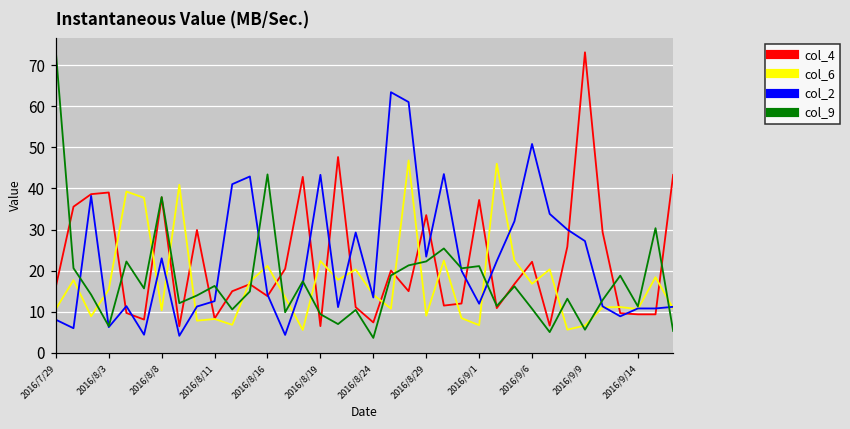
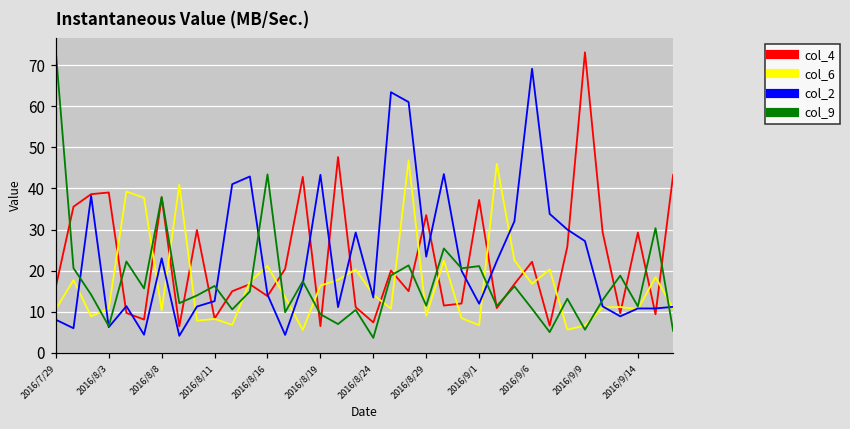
col_6, 2016/8/3: 15 -> 11
col_6, 2016/8/19: 22 -> 16
col_9, 2016/8/29: 22 -> 11
col_2, 2016/9/6: 51 -> 69
col_4, 2016/9/14: 9 -> 29
